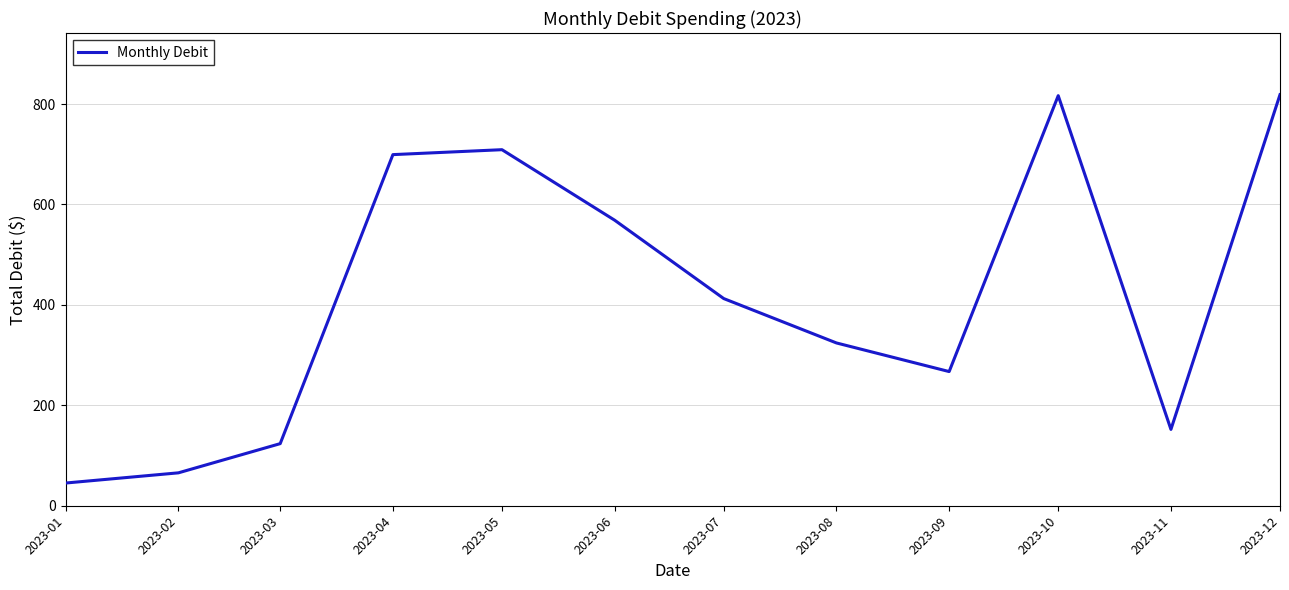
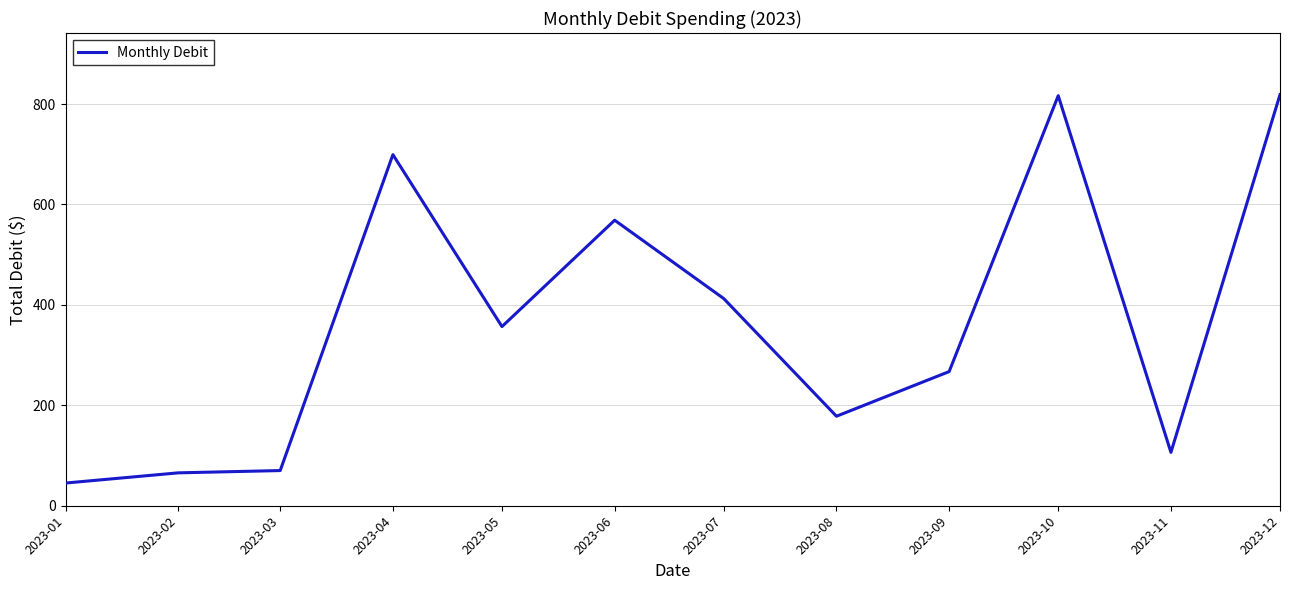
2023-03: 120 -> 70
2023-05: 710 -> 360
2023-08: 320 -> 180
2023-11: 150 -> 110
